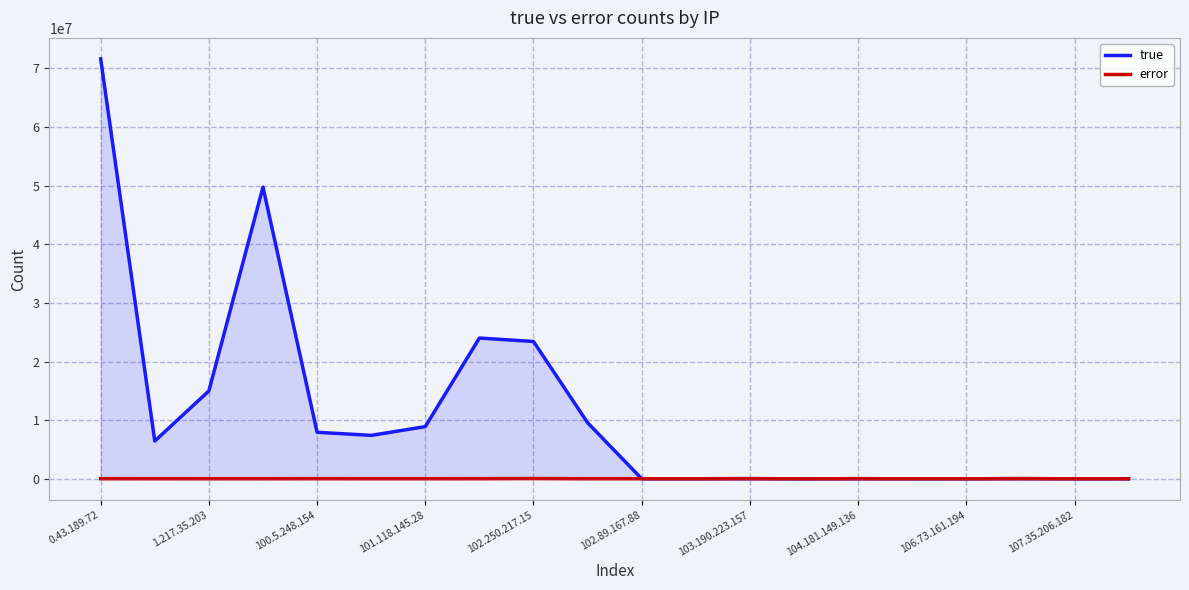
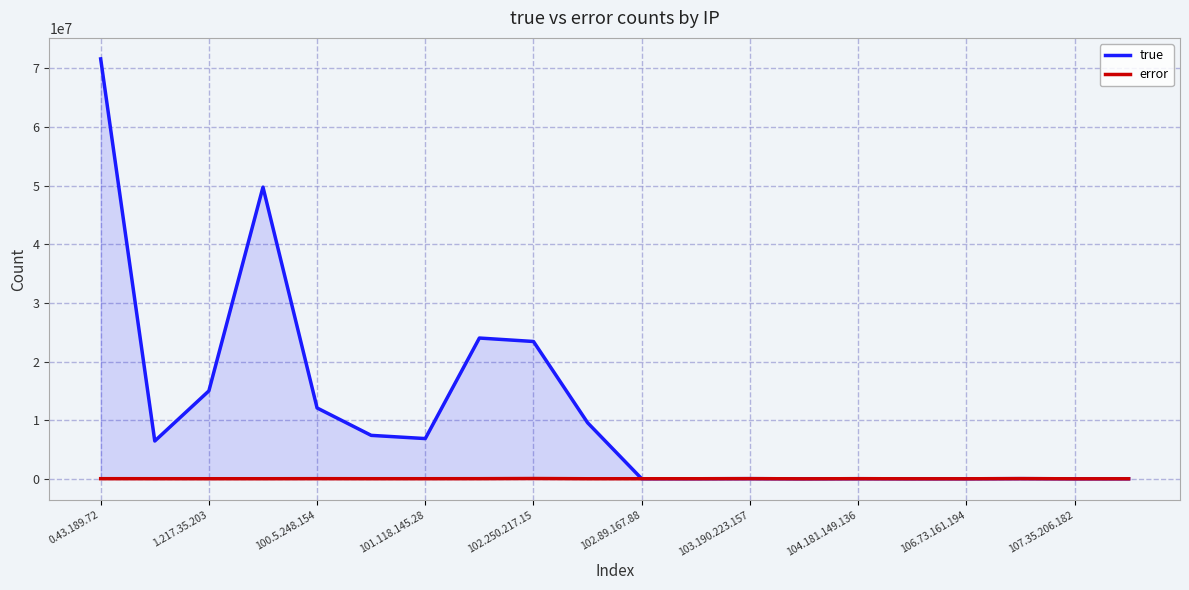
true, 100.5.248.154: 8000000 -> 12000000
true, 101.118.145.28: 9000000 -> 7000000
